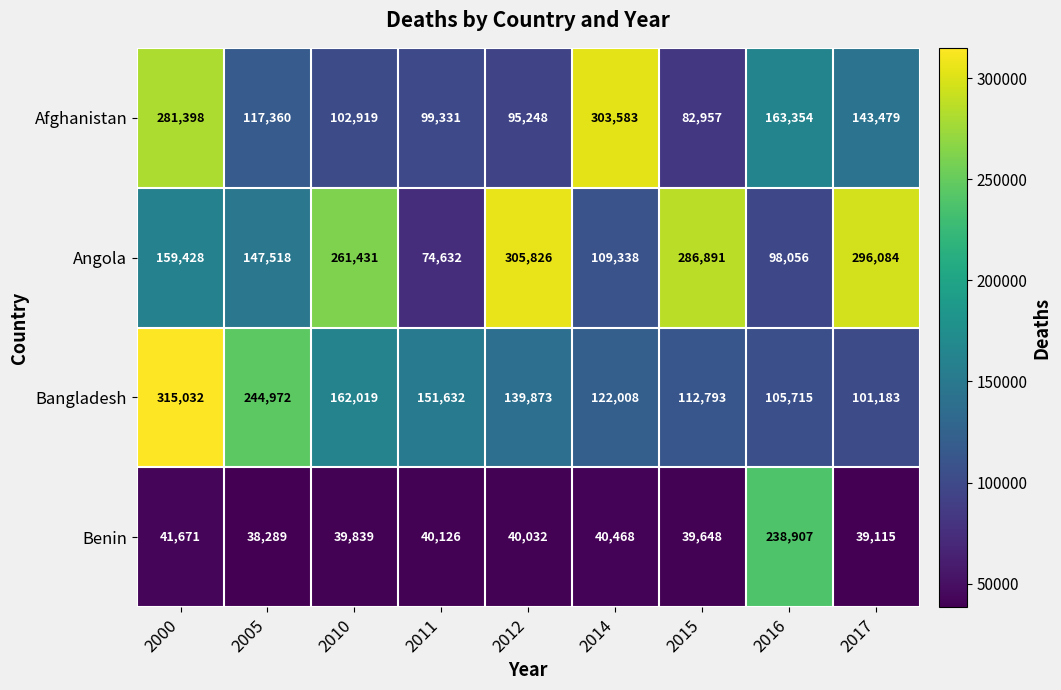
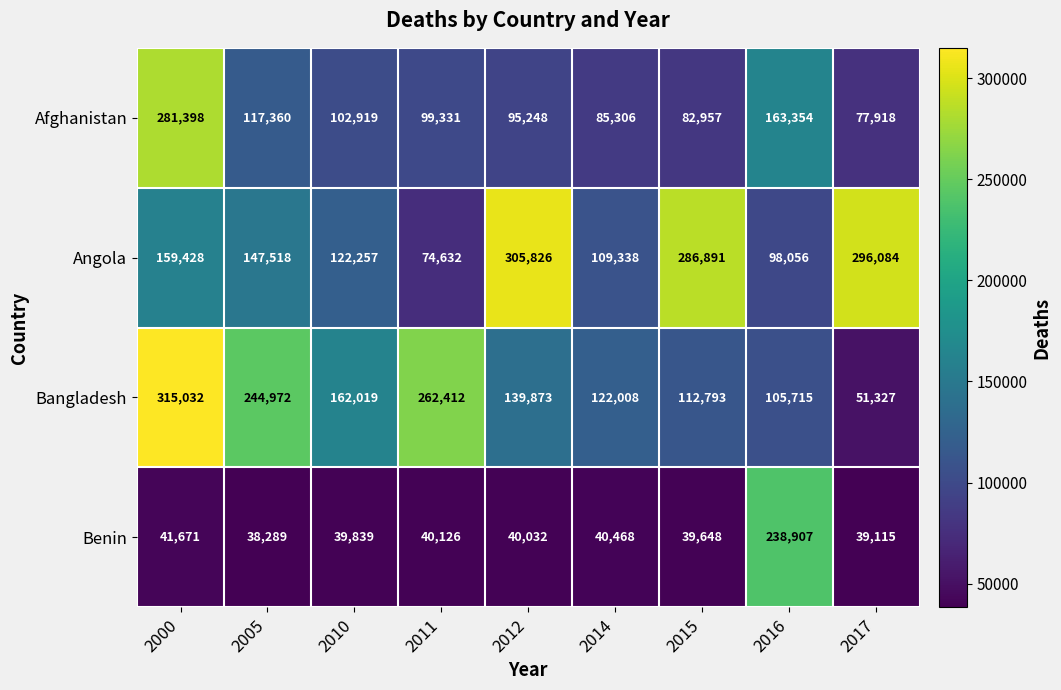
Afghanistan, 2014: 303,583 -> 85,306
Afghanistan, 2017: 143,479 -> 77,918
Angola, 2010: 261,431 -> 122,257
Bangladesh, 2011: 151,632 -> 262,412
Bangladesh, 2017: 101,183 -> 51,327
